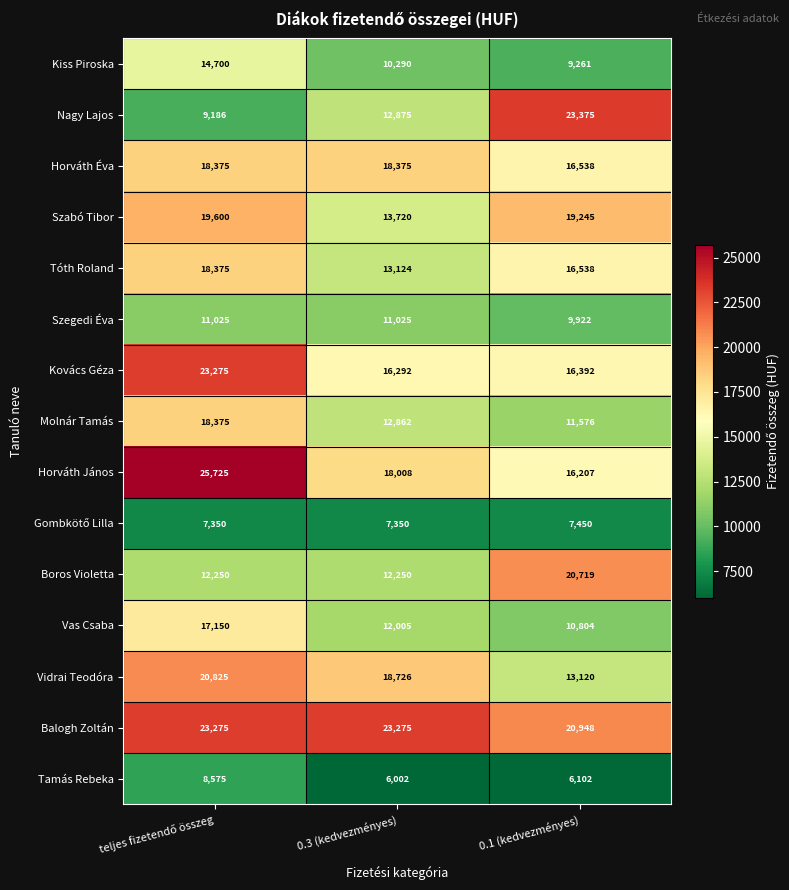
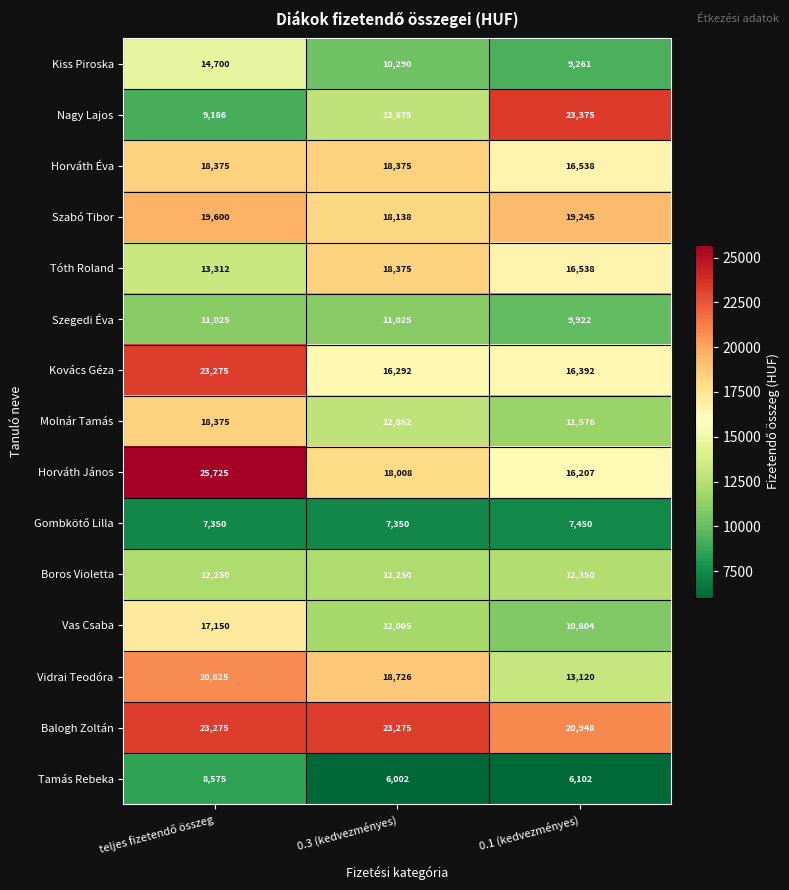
Szabó Tibor, 0.3 (kedvezményes): 13,720 -> 18,138
Tóth Roland, teljes fizetendő összeg: 18,375 -> 13,312
Tóth Roland, 0.3 (kedvezményes): 13,124 -> 18,375
Boros Violetta, 0.1 (kedvezményes): 20,719 -> 12,350
